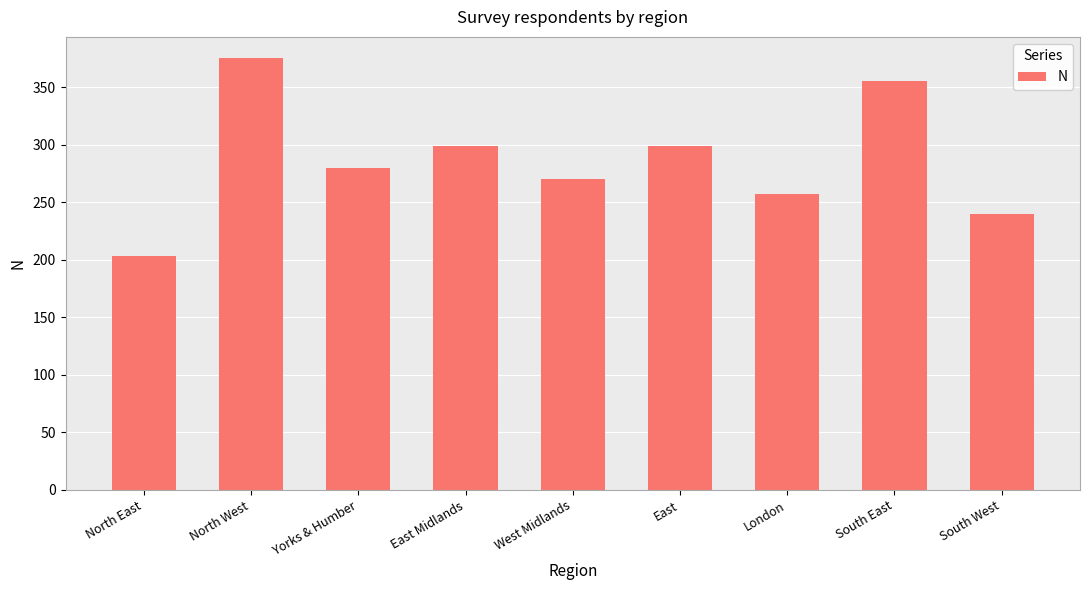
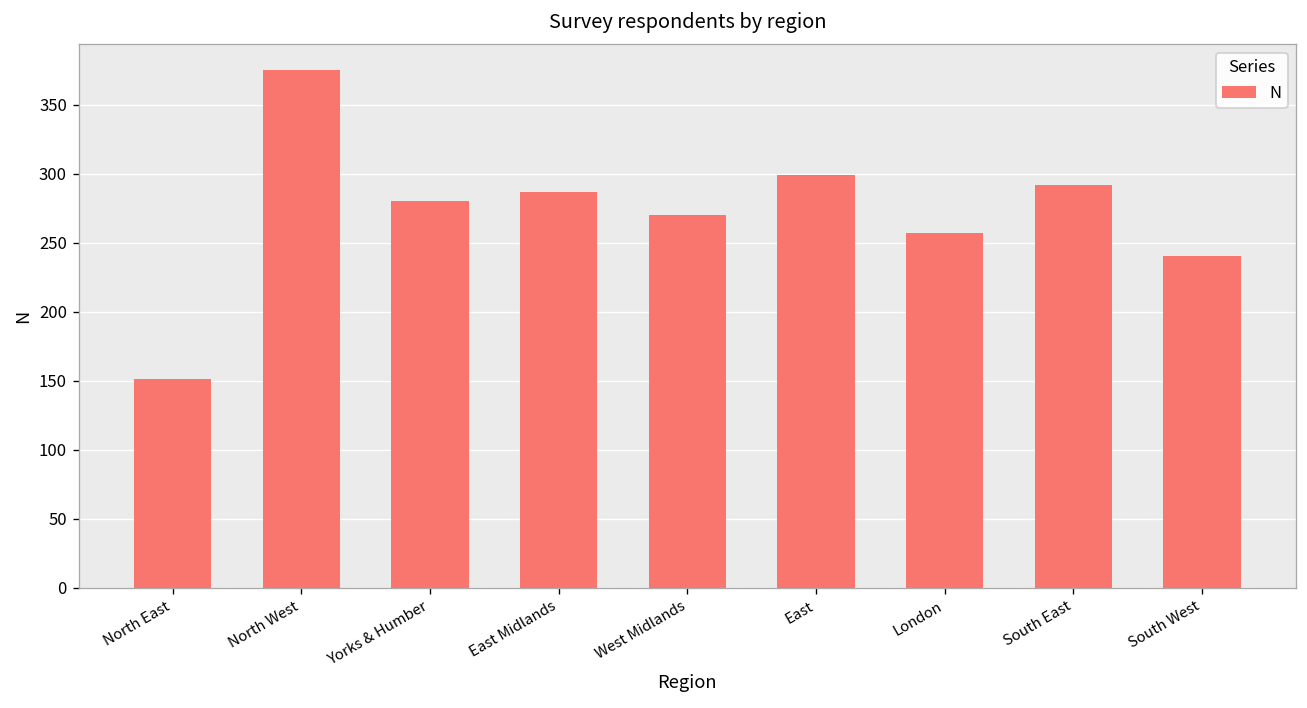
North East: 203 -> 151
East Midlands: 299 -> 287
South East: 355 -> 292
